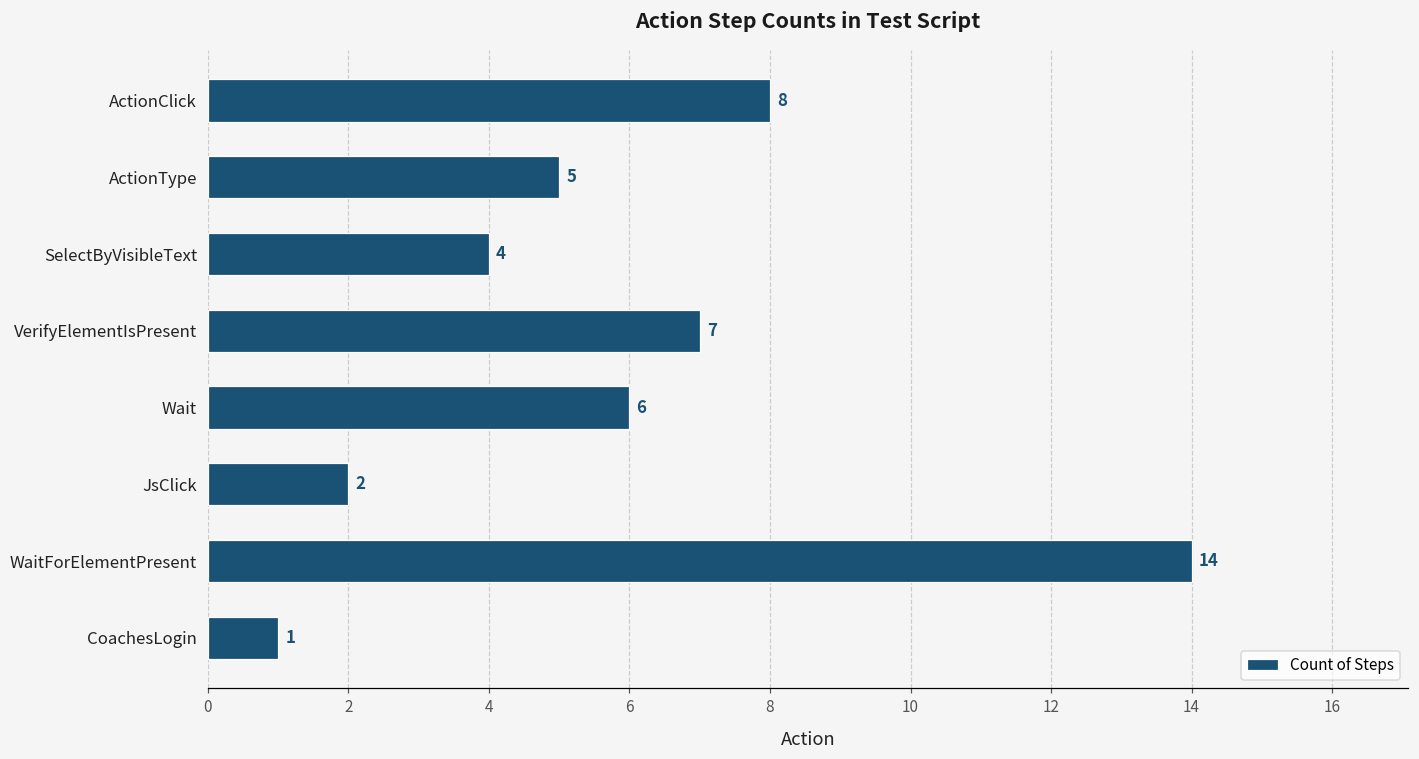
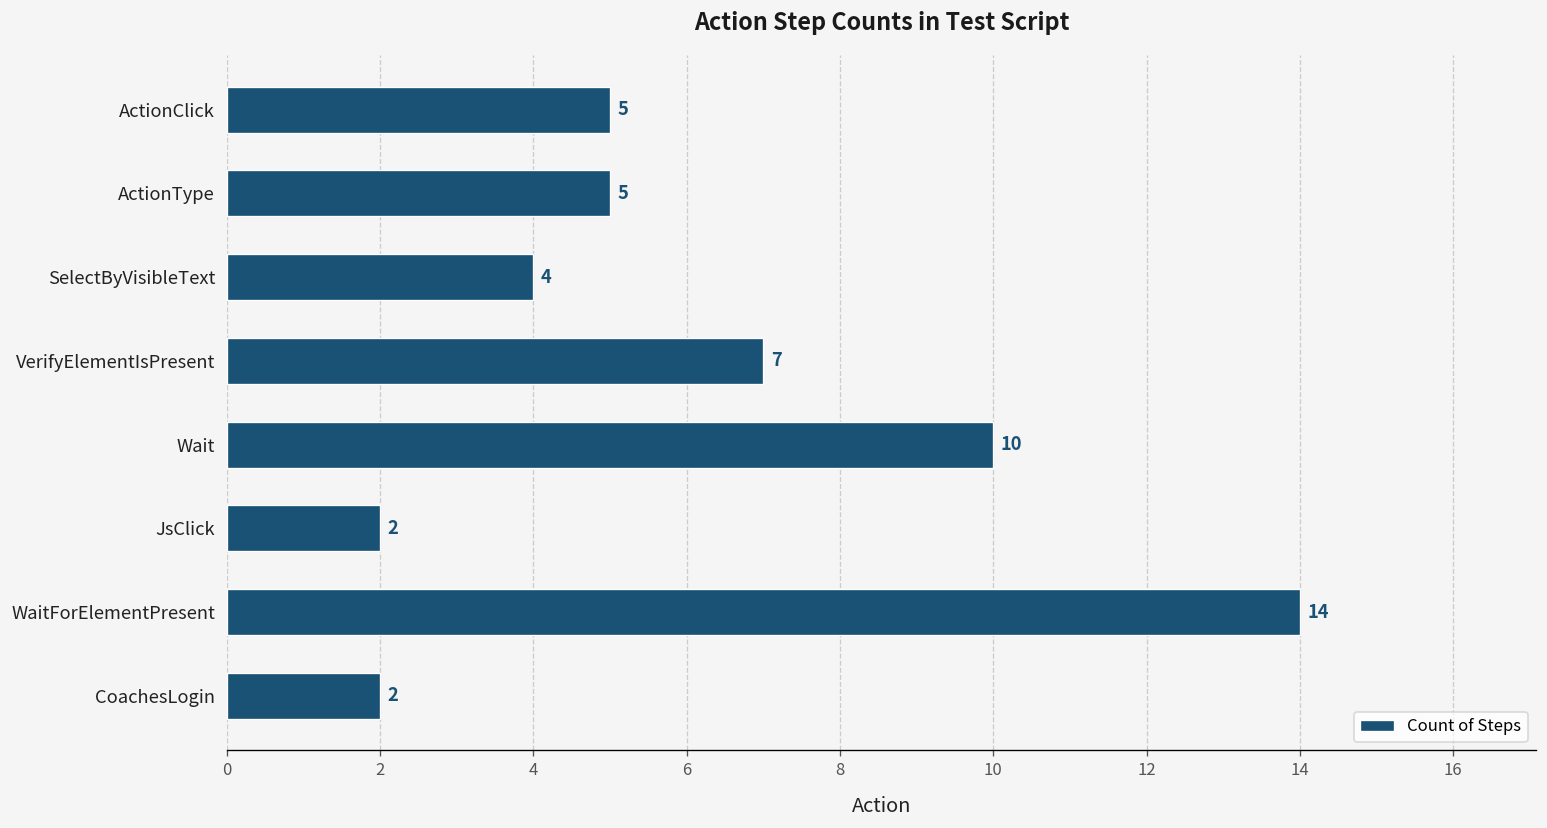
ActionClick: 8 -> 5
Wait: 6 -> 10
CoachesLogin: 1 -> 2
